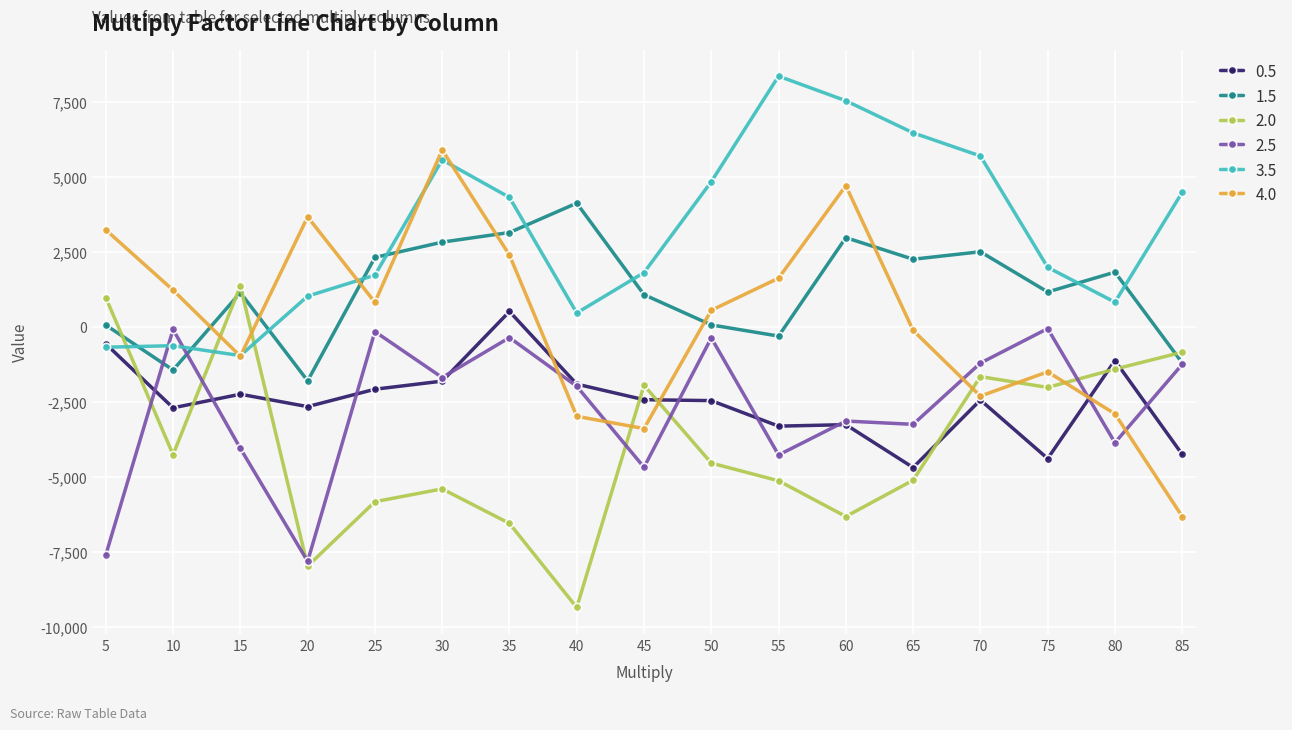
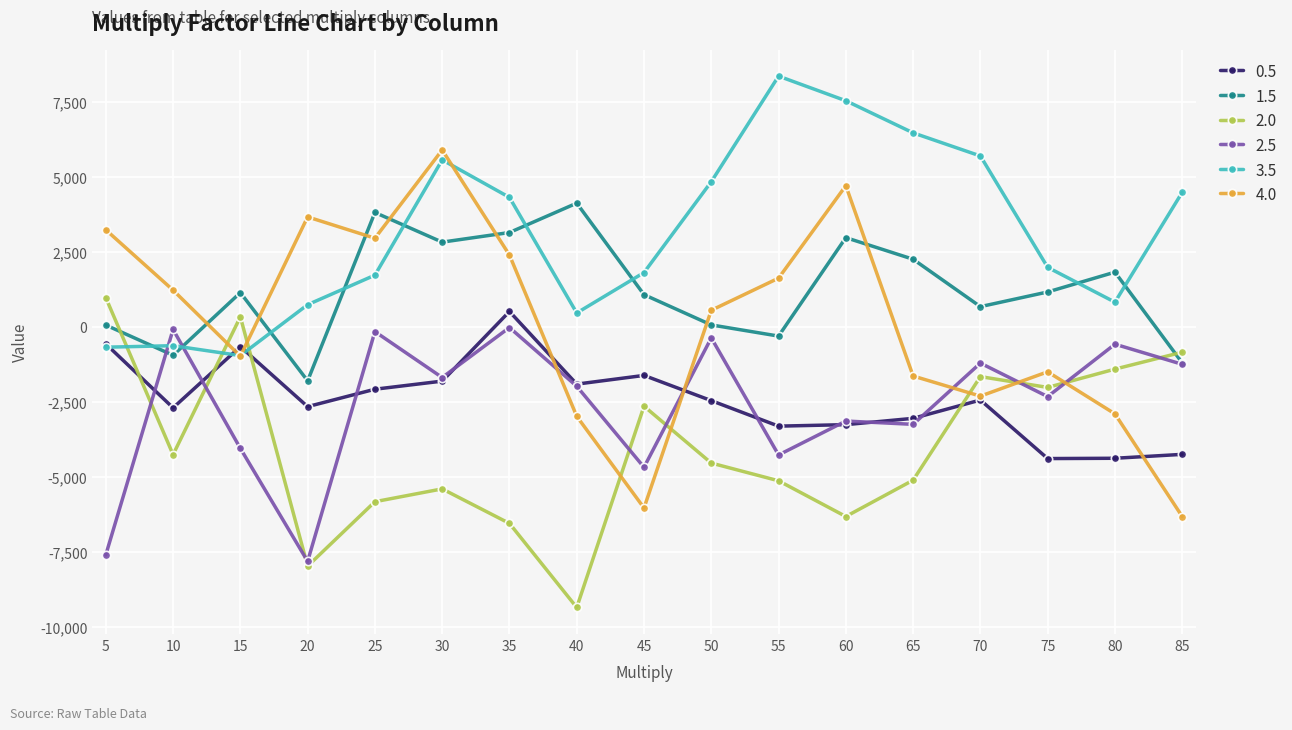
1.5, 10: -1,400 -> -900
0.5, 15: -2,200 -> -700
2.0, 15: 1,400 -> 300
3.5, 20: 1,000 -> 700
1.5, 25: 2,300 -> 3,800
4.0, 25: 800 -> 3,000
2.5, 35: -400 -> 0
0.5, 45: -2,400 -> -1,600
2.0, 45: -1,900 -> -2,600
4.0, 45: -3,400 -> -6,000
0.5, 65: -4,700 -> -3,000
4.0, 65: -100 -> -1,600
1.5, 70: 2,500 -> 700
2.5, 75: -100 -> -2,300
0.5, 80: -1,100 -> -4,400
2.5, 80: -3,900 -> -600
